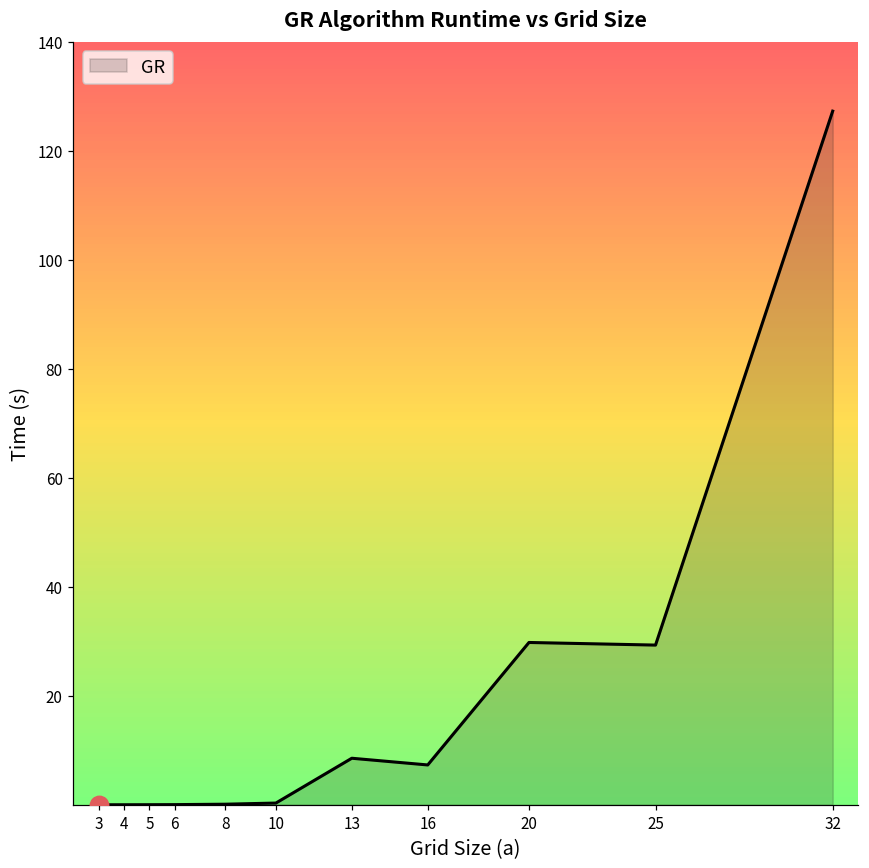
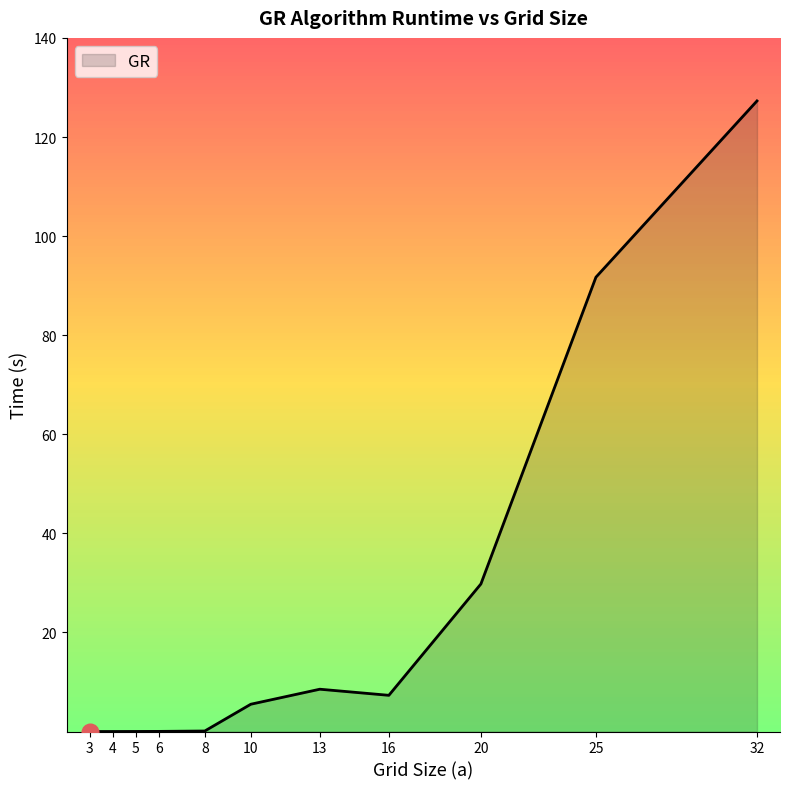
GR, 10: 0 -> 6
GR, 25: 29 -> 92
